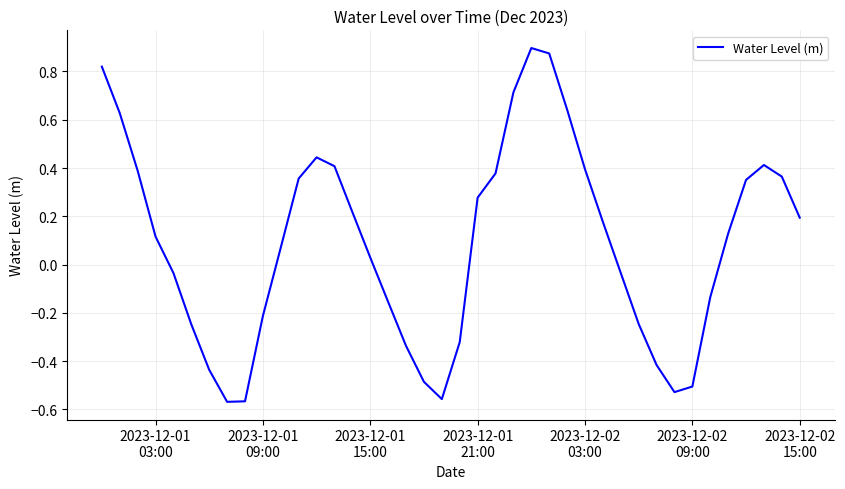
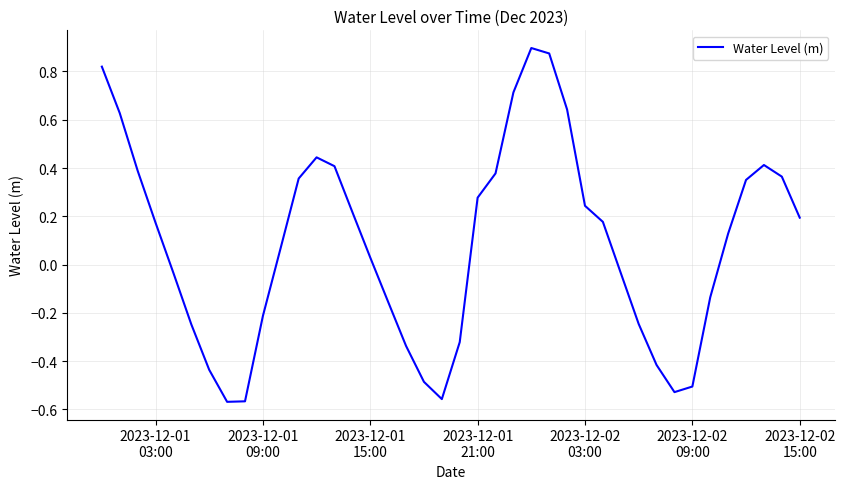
2023-12-01 03:00: 0.12 -> 0.17
2023-12-02 03:00: 0.40 -> 0.24
